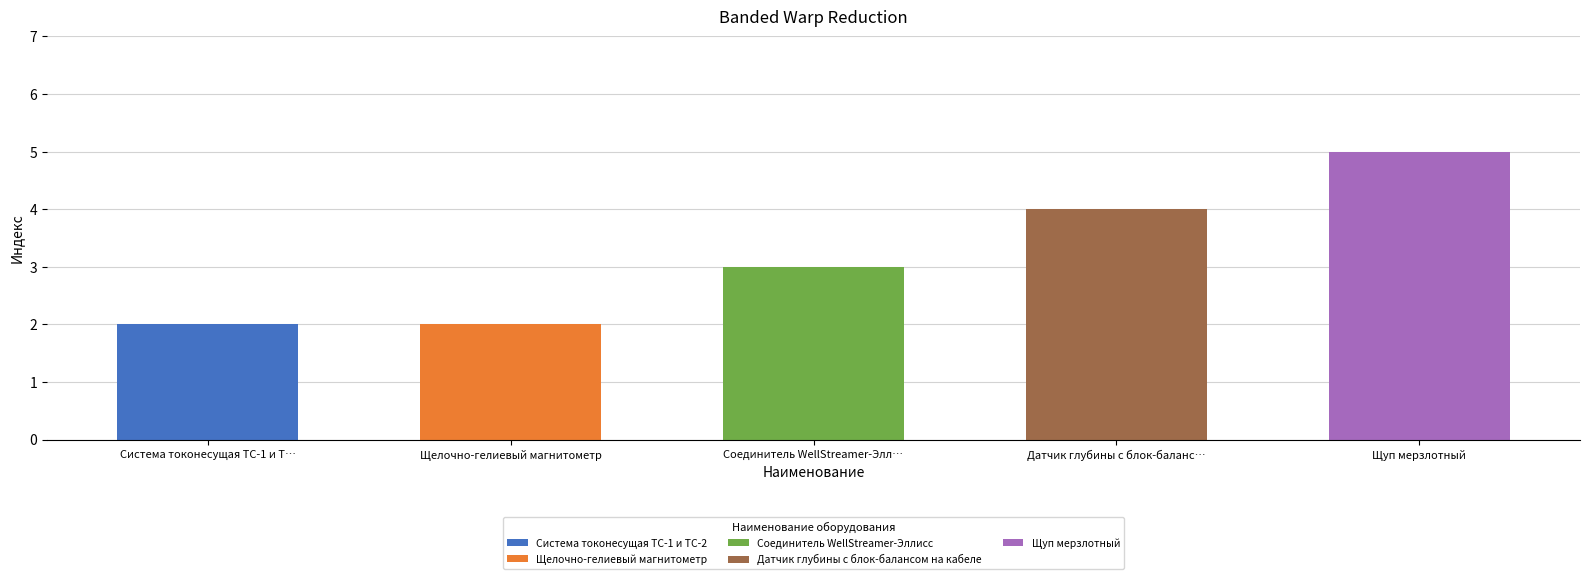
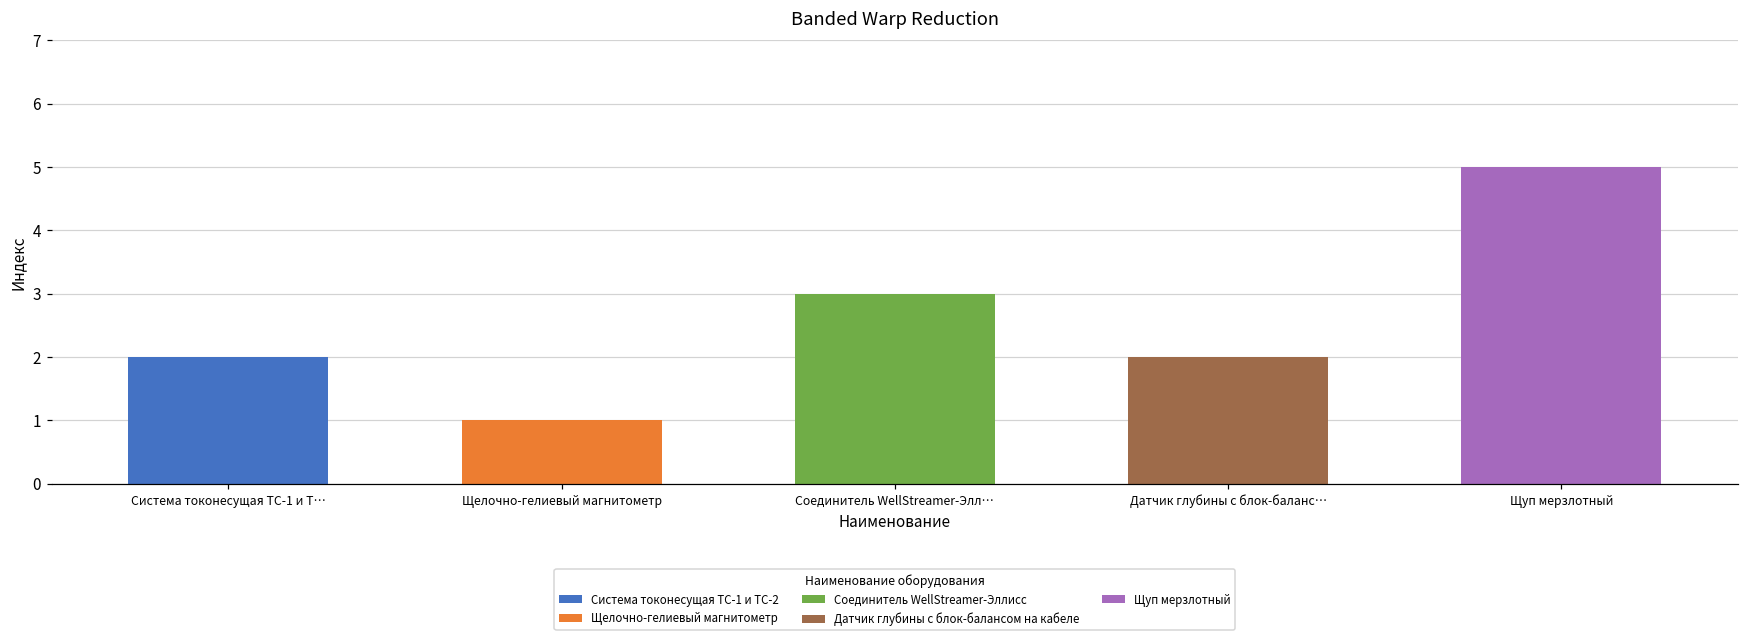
Щелочно-гелиевый магнитометр: 2 -> 1
Датчик глубины с блок-баланс…: 4 -> 2
